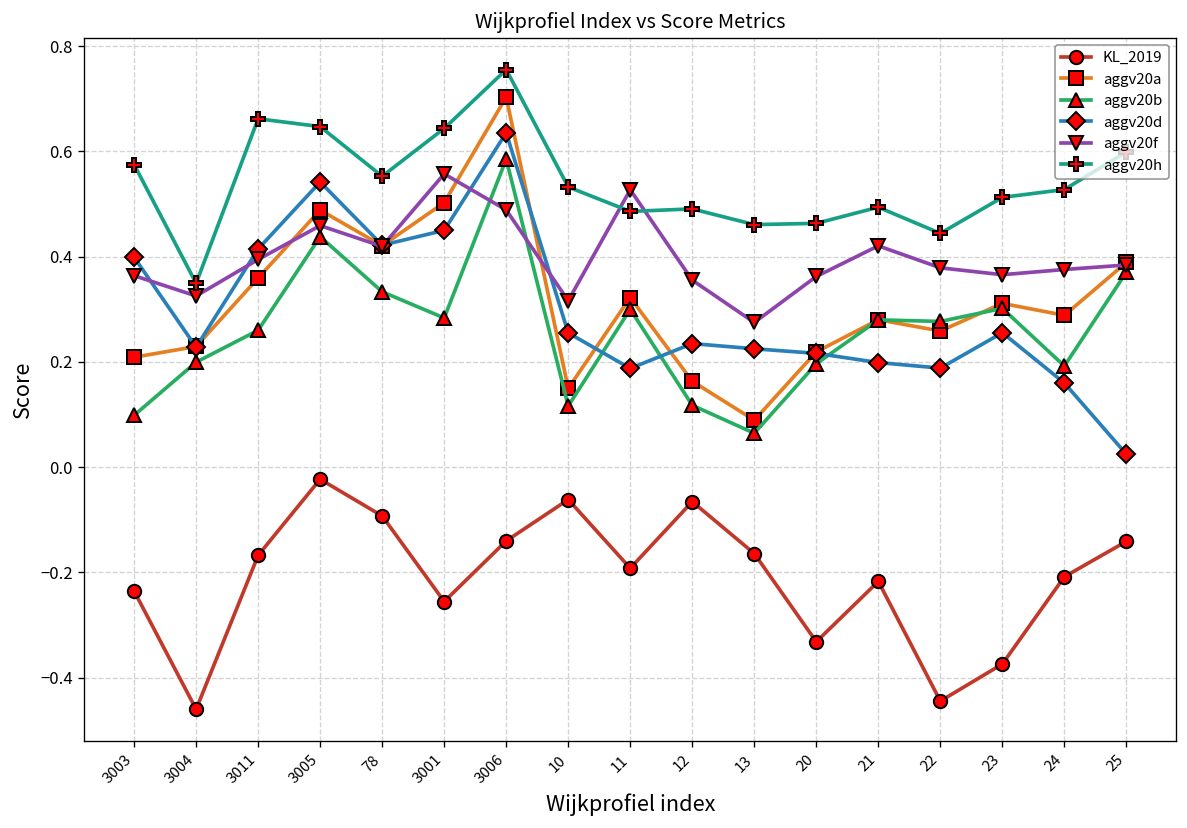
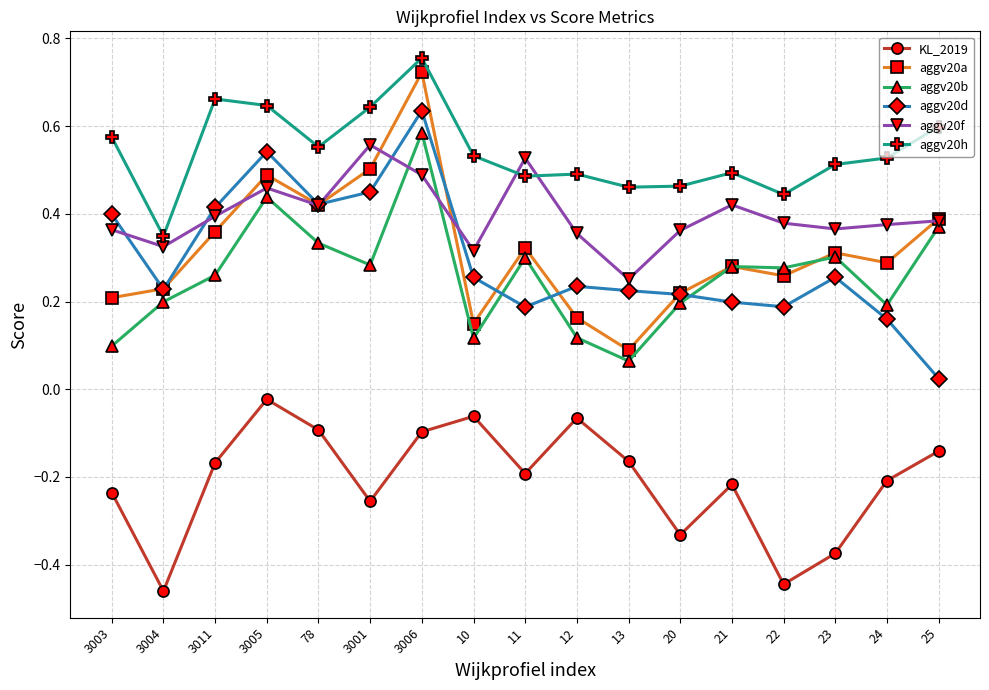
KL_2019, 3006: -0.14 -> -0.10
aggv20a, 3006: 0.70 -> 0.72
aggv20f, 13: 0.27 -> 0.25
